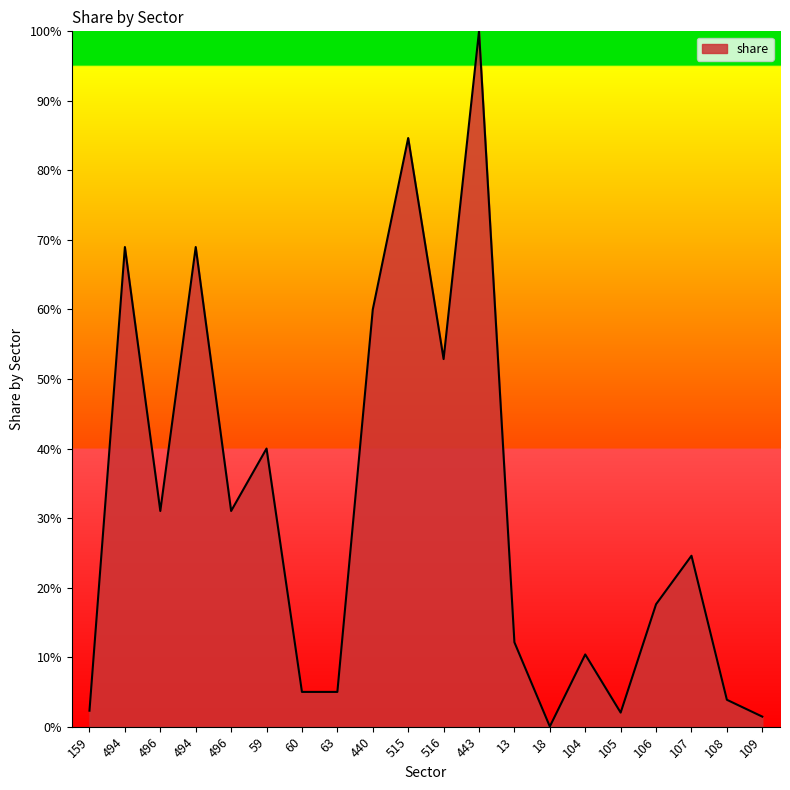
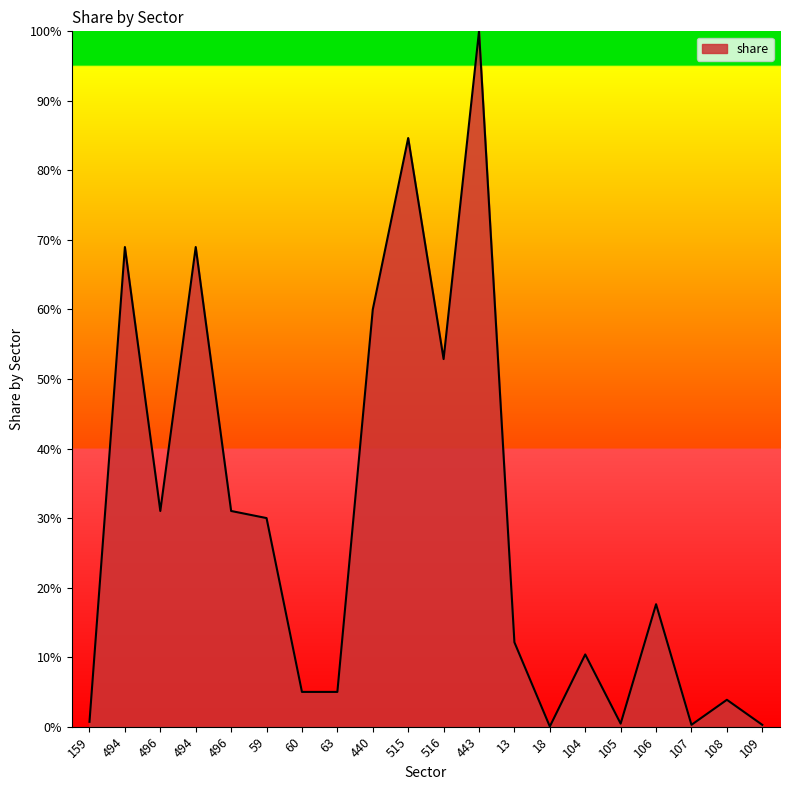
159: 2% -> 1%
59: 40% -> 30%
105: 2% -> 0%
107: 25% -> 0%
109: 1% -> 0%
